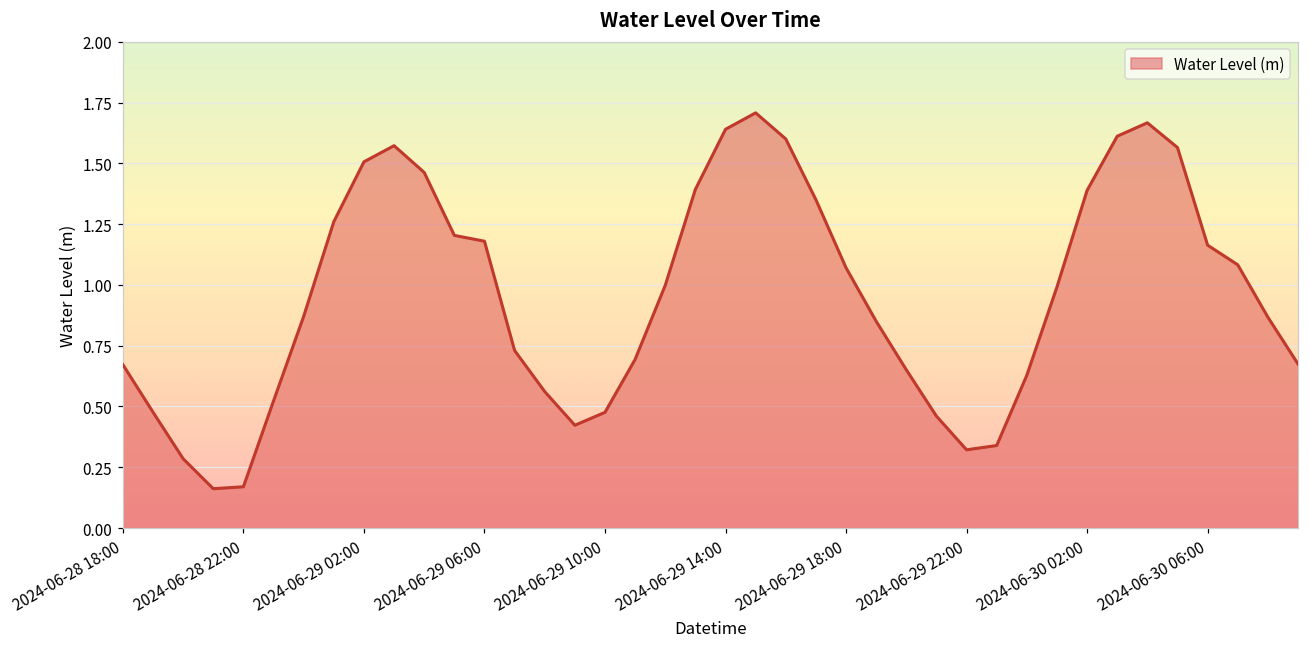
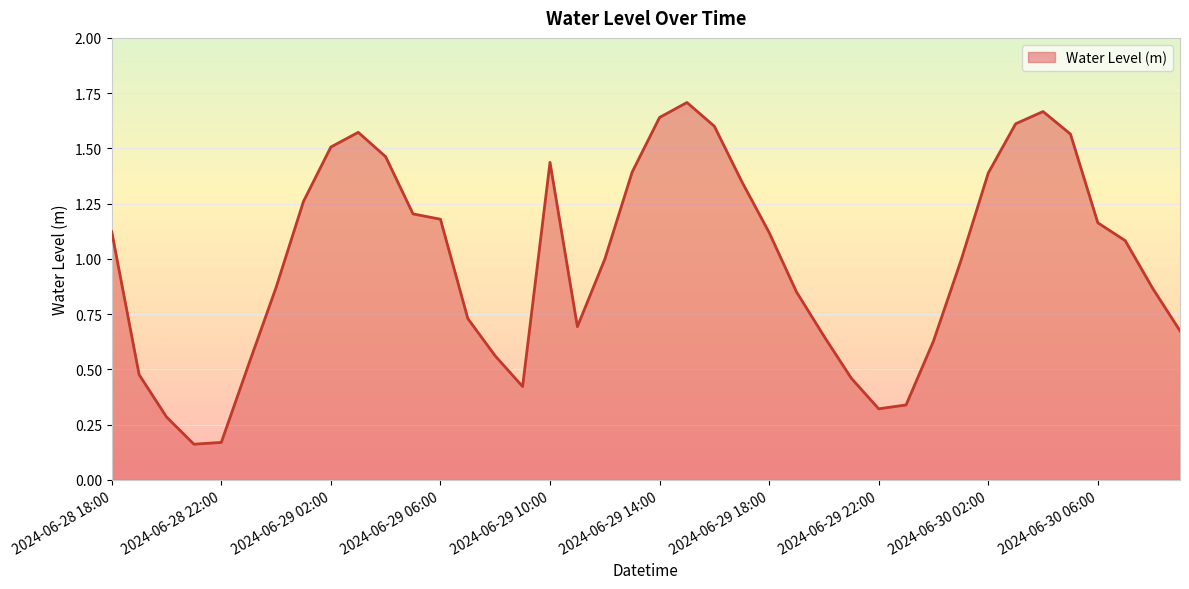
2024-06-28 18:00: 0.67 -> 1.12
2024-06-29 10:00: 0.48 -> 1.44
2024-06-29 18:00: 1.07 -> 1.12
